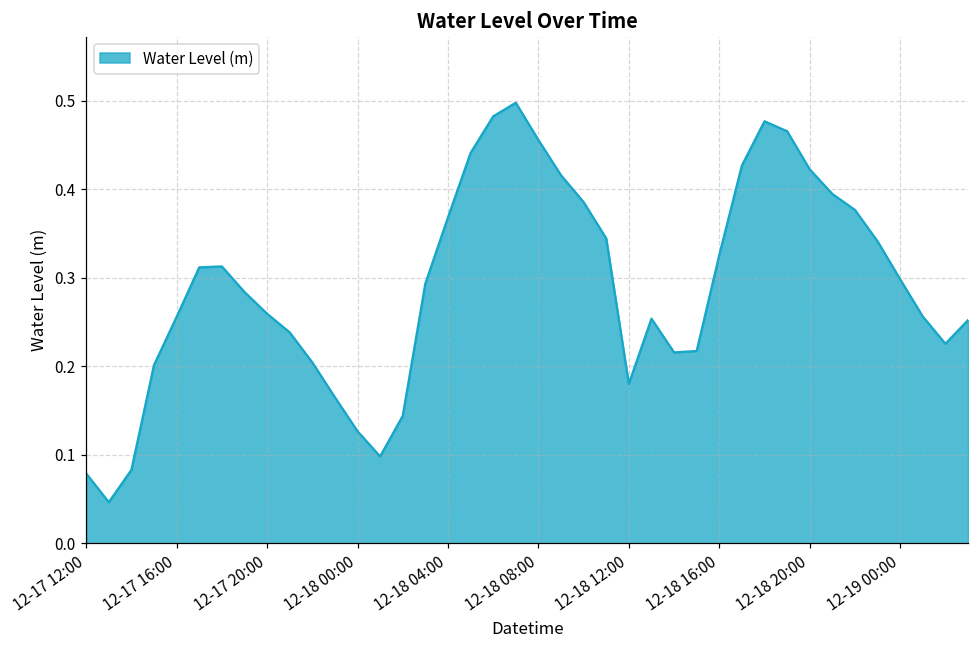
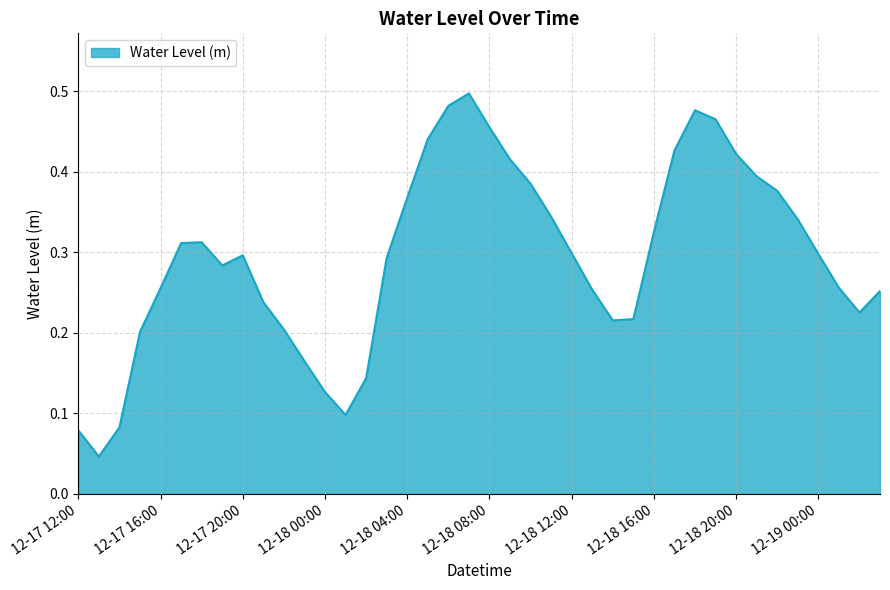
12-17 20:00: 0.26 -> 0.30
12-18 12:00: 0.18 -> 0.30
